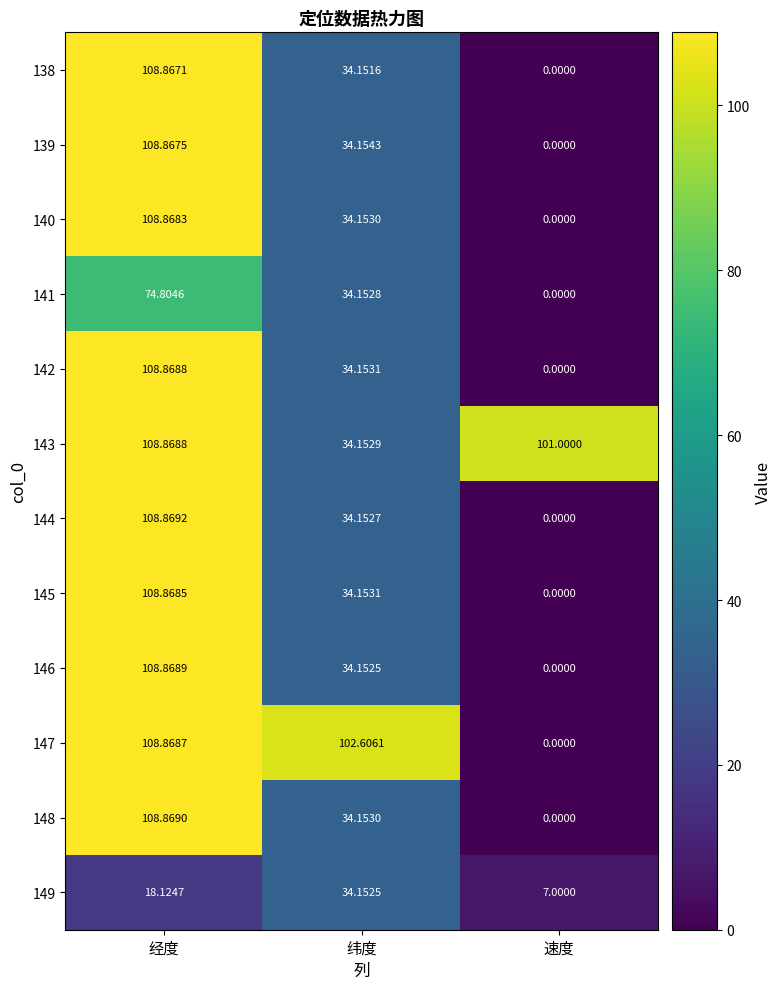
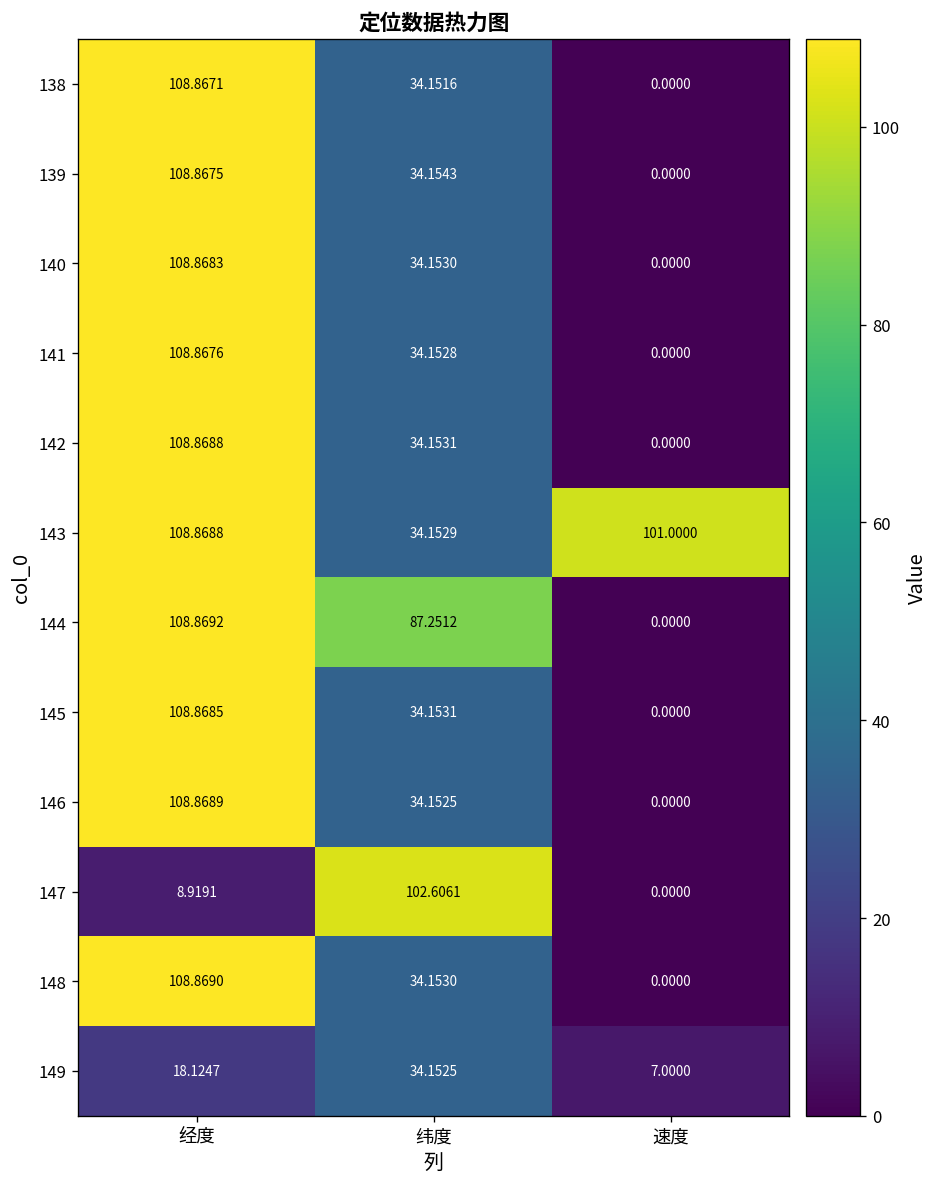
141, 经度: 74.8046 -> 108.8676
144, 纬度: 34.1527 -> 87.2512
147, 经度: 108.8687 -> 8.9191
